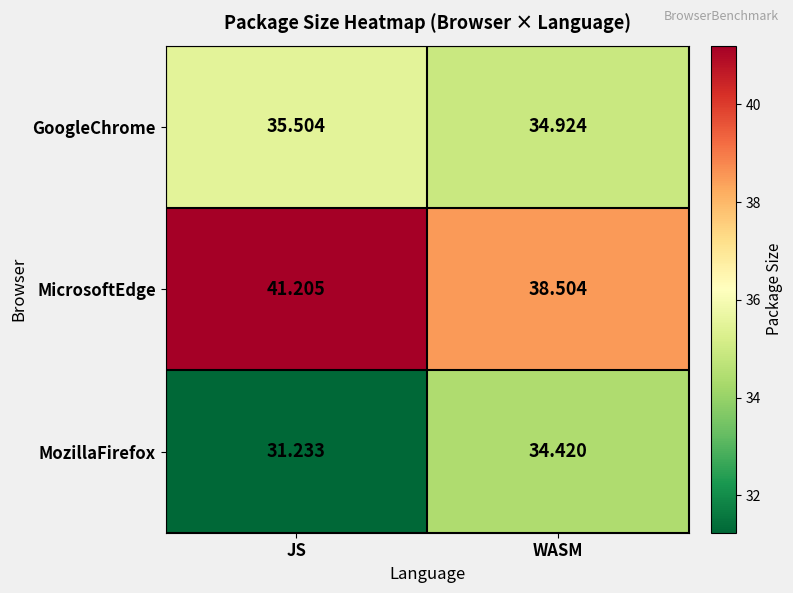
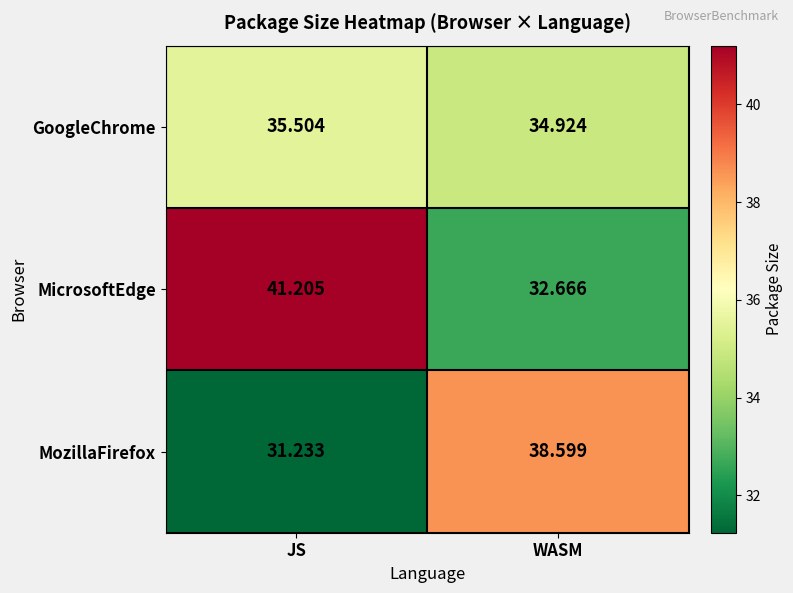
MicrosoftEdge, WASM: 38.504 -> 32.666
MozillaFirefox, WASM: 34.420 -> 38.599
